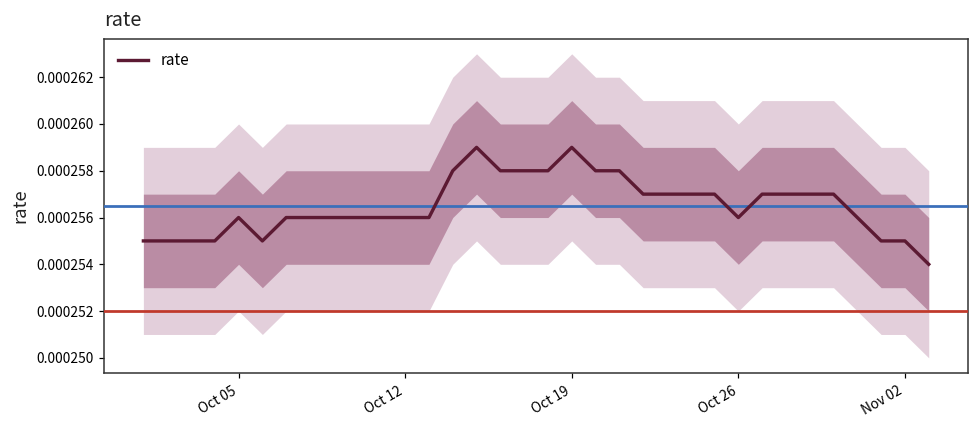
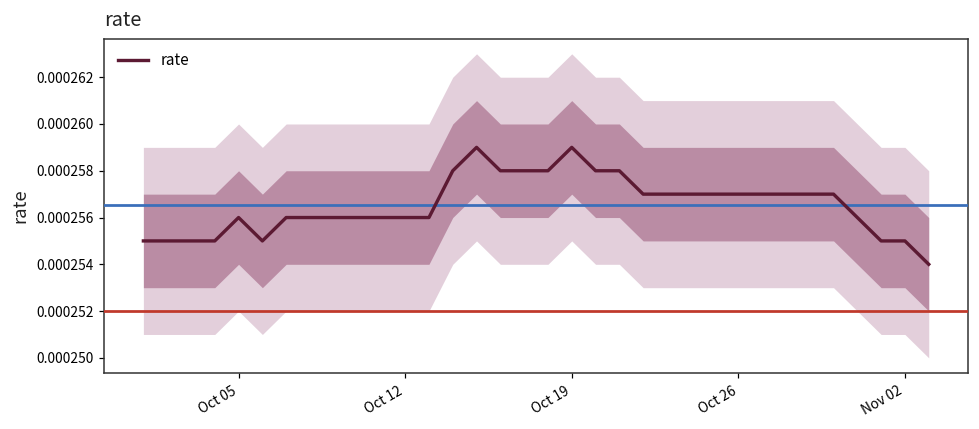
rate, Oct 26: 0.000256 -> 0.000257
